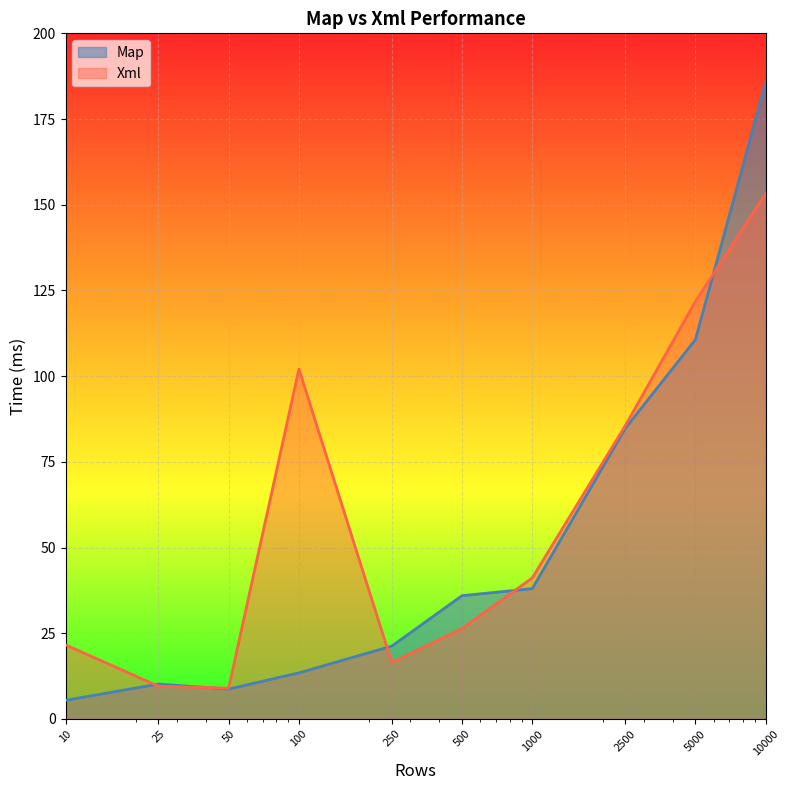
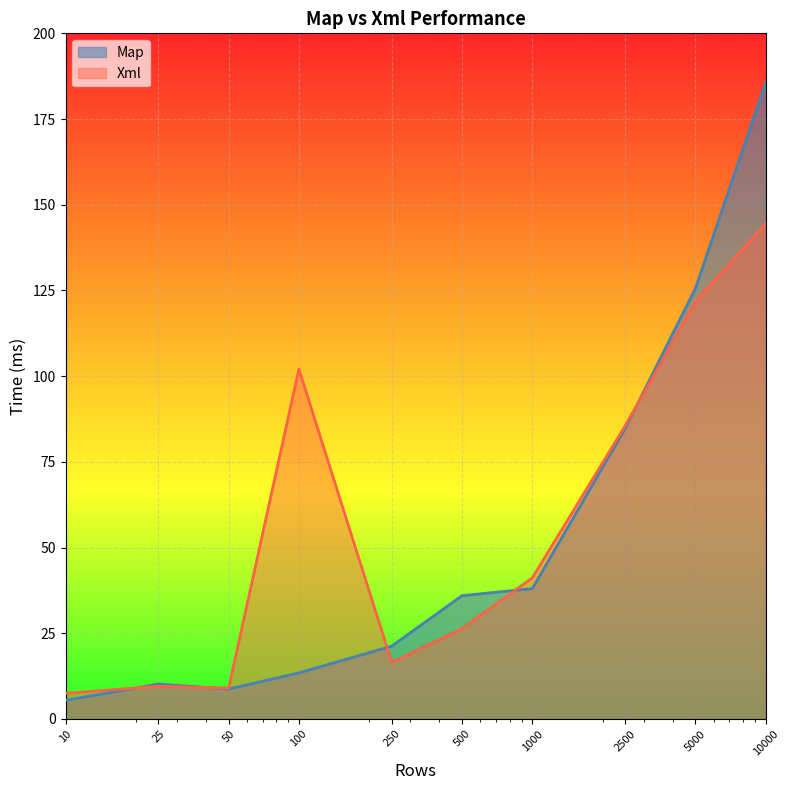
Xml, 10: 22 -> 7
Map, 5000: 111 -> 126
Xml, 10000: 153 -> 144
